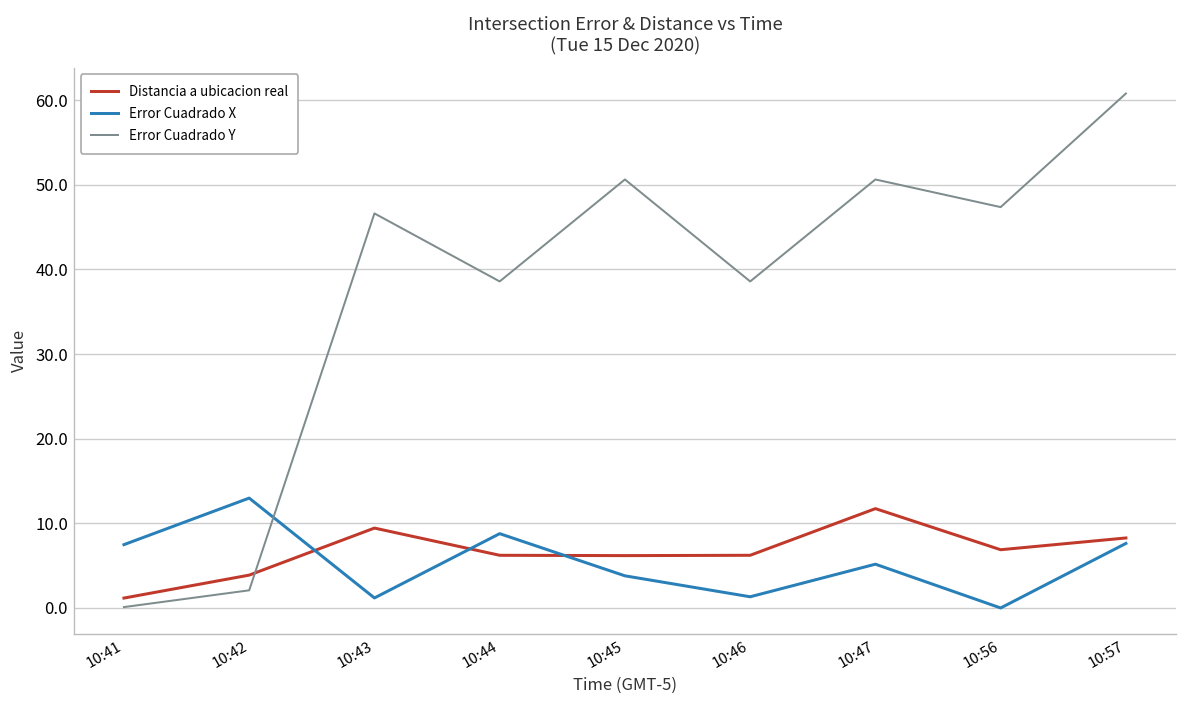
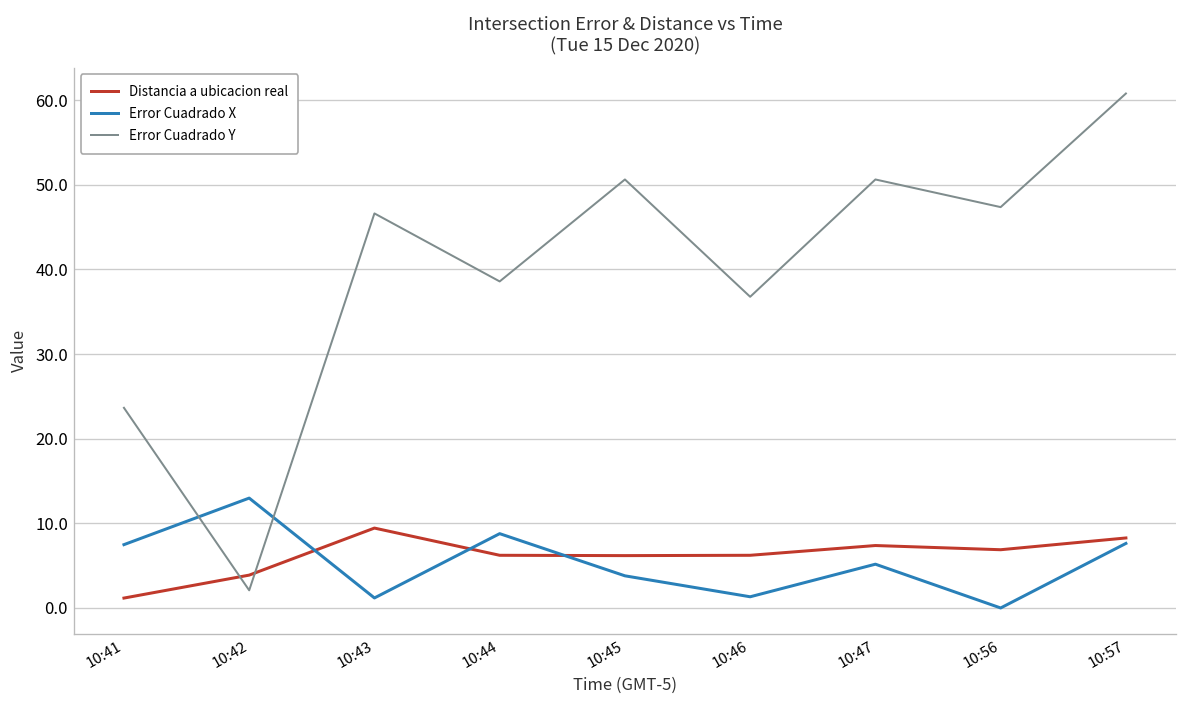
Error Cuadrado Y, 10:41: 0 -> 24
Error Cuadrado Y, 10:46: 39 -> 37
Distancia a ubicacion real, 10:47: 12 -> 7
